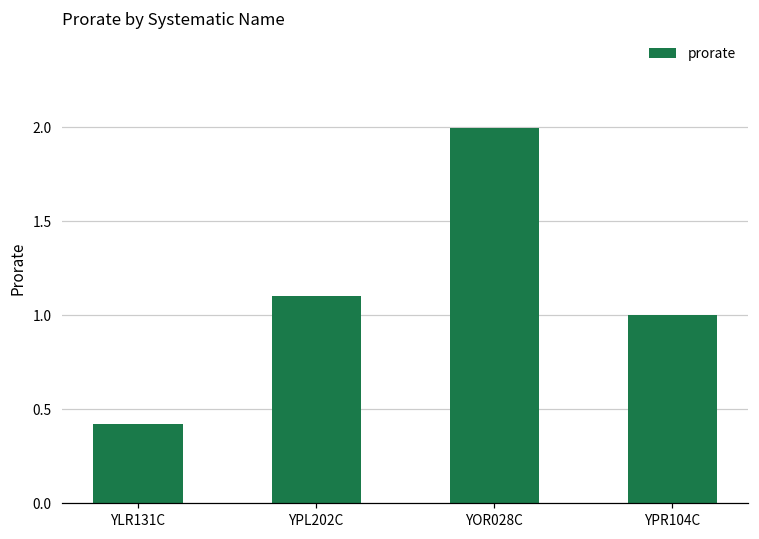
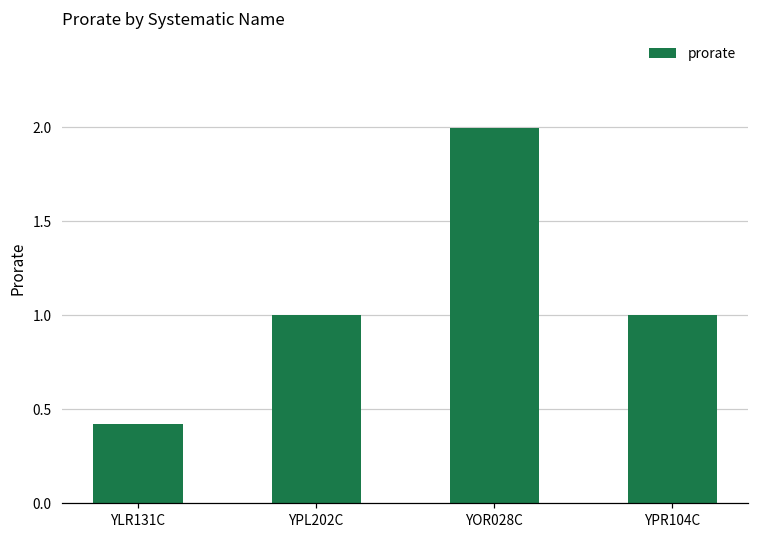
YPL202C: 1.10 -> 1.00
